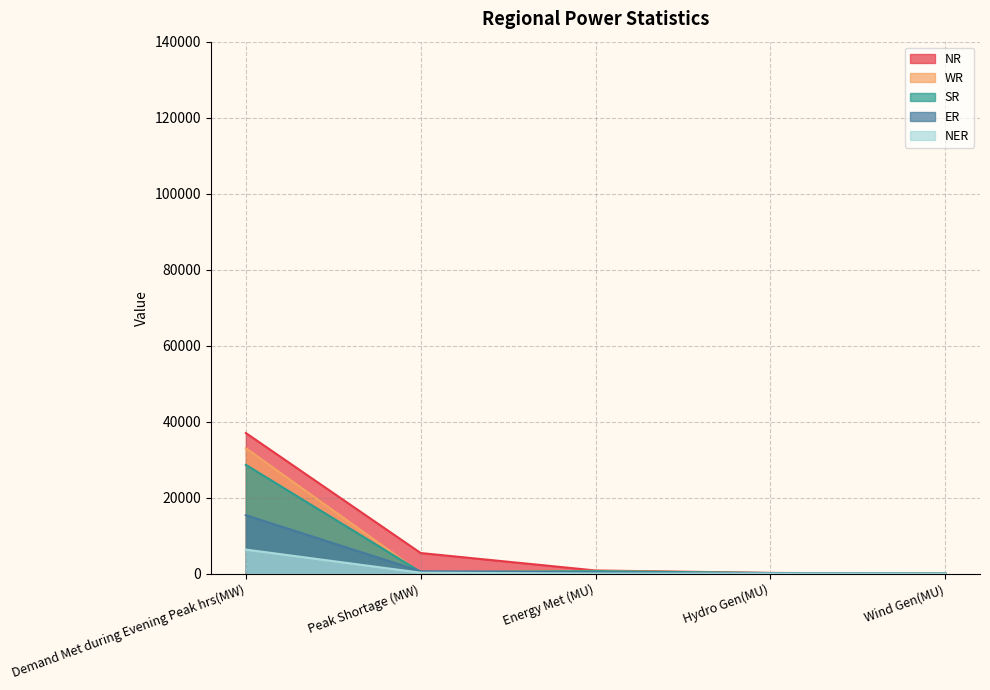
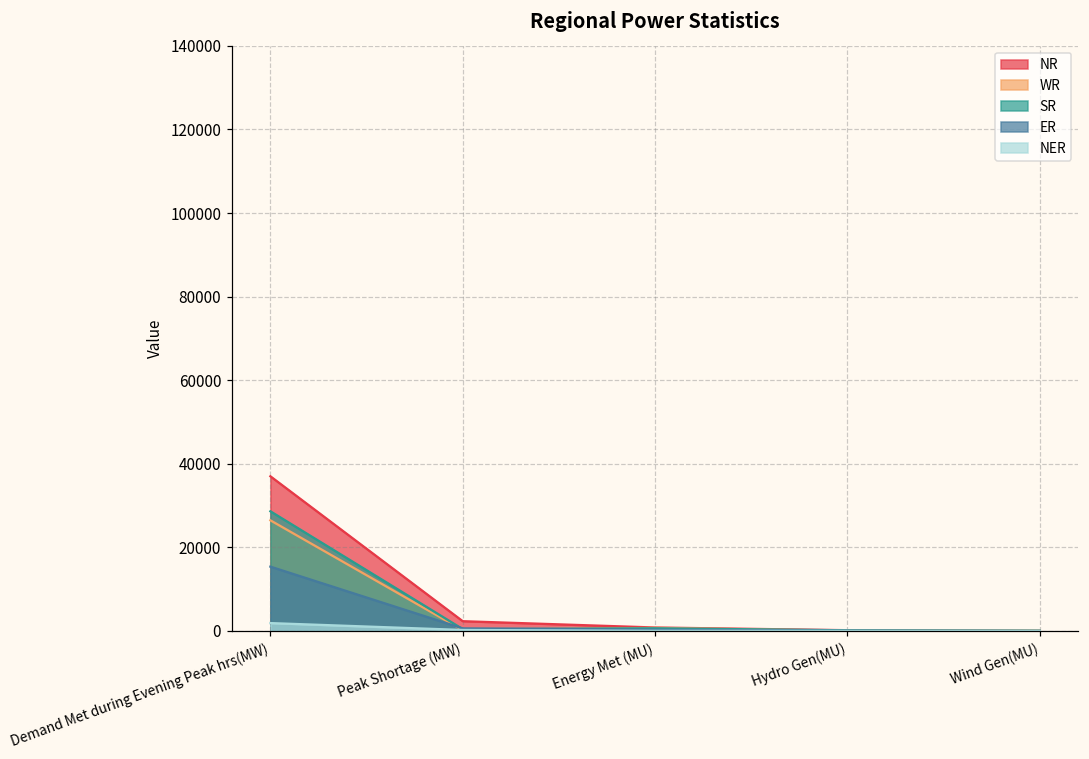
WR, Demand Met during Evening Peak hrs(MW): 33000 -> 26000
NER, Demand Met during Evening Peak hrs(MW): 6000 -> 2000
NR, Peak Shortage (MW): 5000 -> 2000
